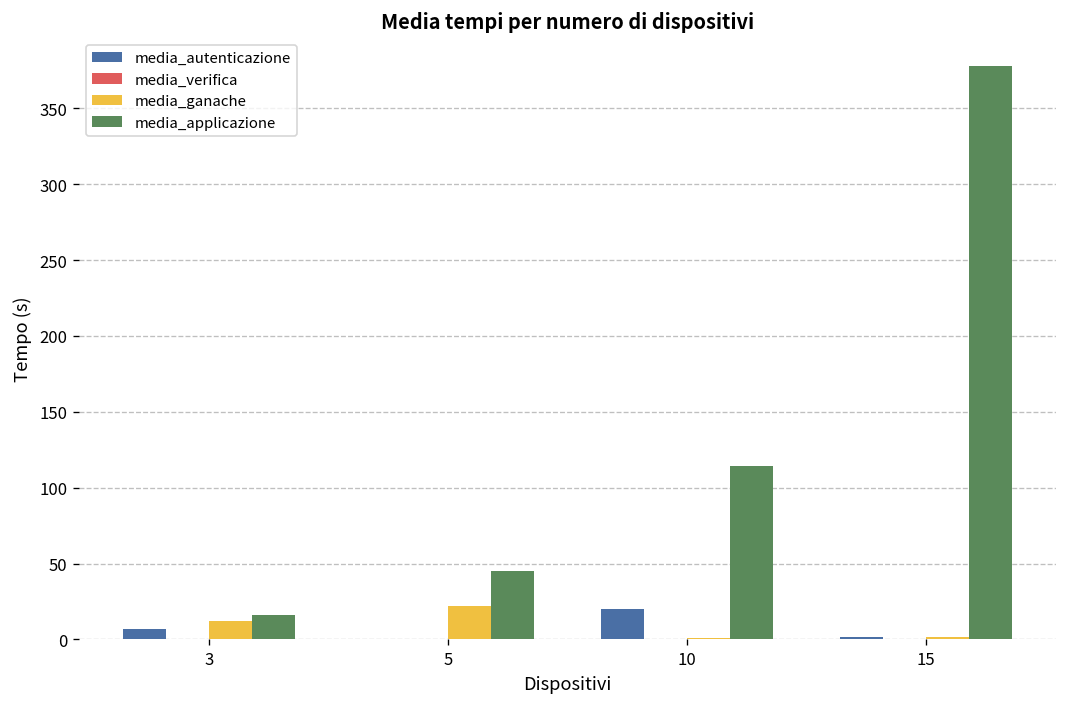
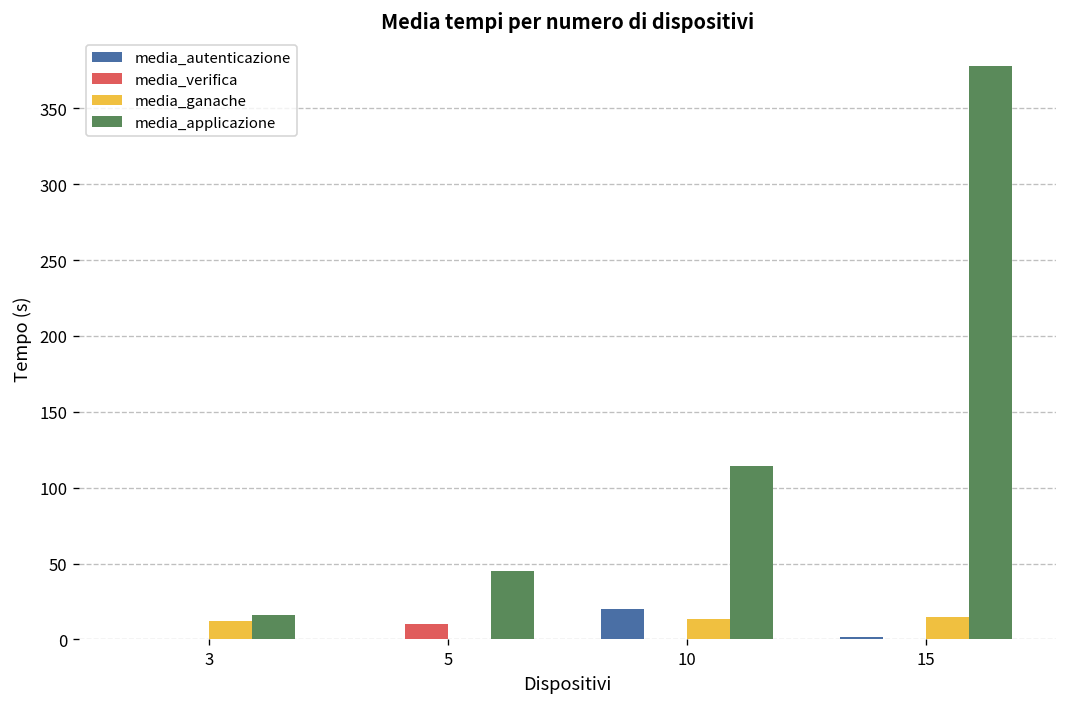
media_autenticazione, 3: 7 -> 0
media_verifica, 5: 0 -> 10
media_ganache, 5: 22 -> 0
media_ganache, 10: 1 -> 13
media_ganache, 15: 2 -> 15
